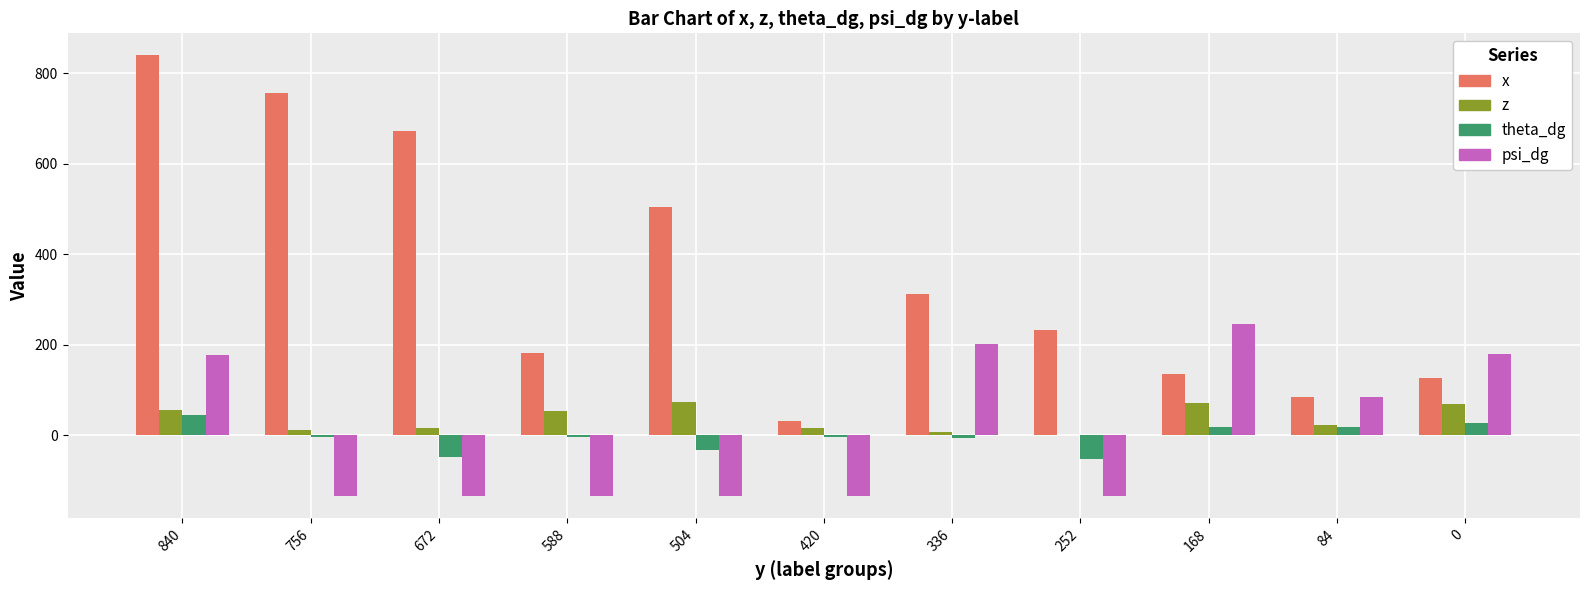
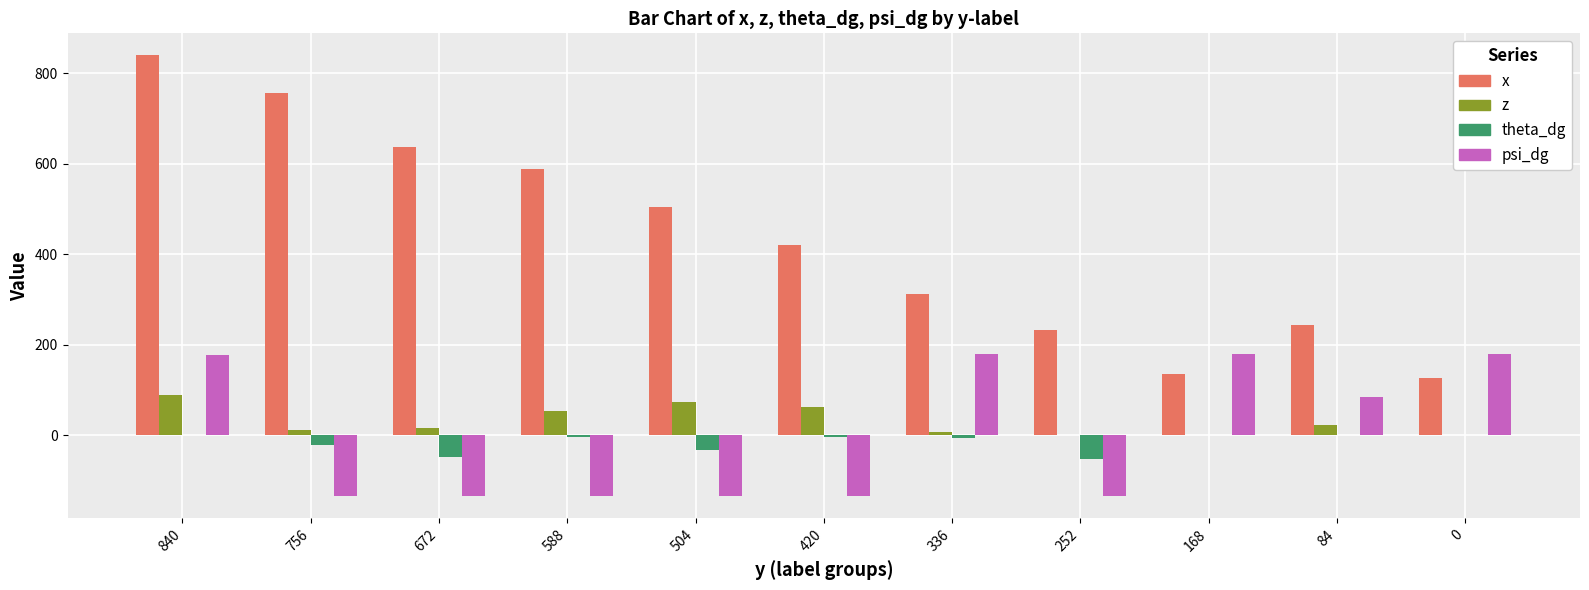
z, 840: 60 -> 90
theta_dg, 840: 40 -> 0
theta_dg, 756: 0 -> -20
x, 672: 670 -> 640
x, 588: 180 -> 590
x, 420: 30 -> 420
z, 420: 20 -> 60
psi_dg, 336: 200 -> 180
z, 168: 70 -> 0
theta_dg, 168: 20 -> 0
psi_dg, 168: 250 -> 180
x, 84: 80 -> 250
theta_dg, 84: 20 -> 0
z, 0: 70 -> 0
theta_dg, 0: 30 -> 0
